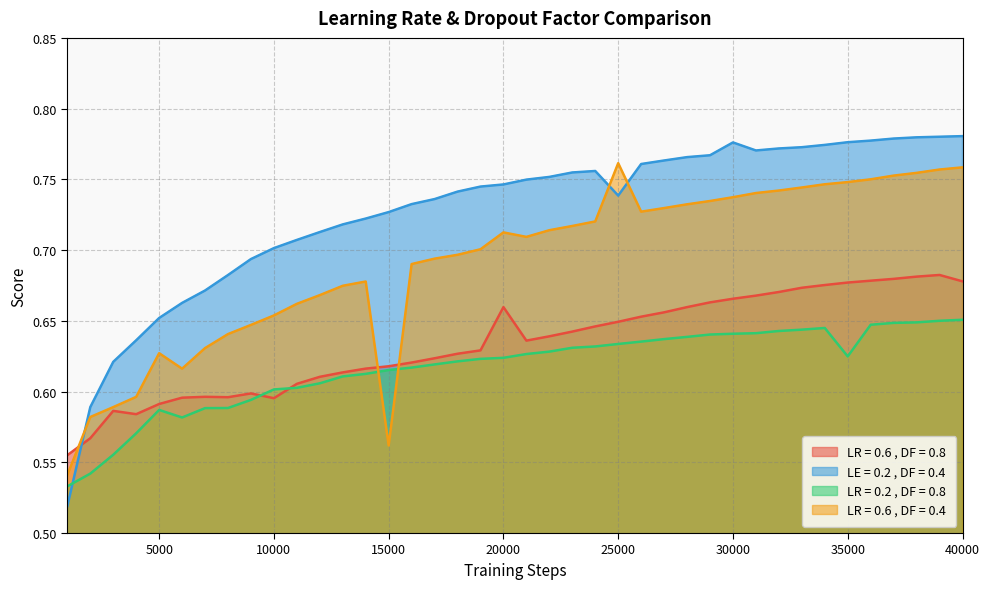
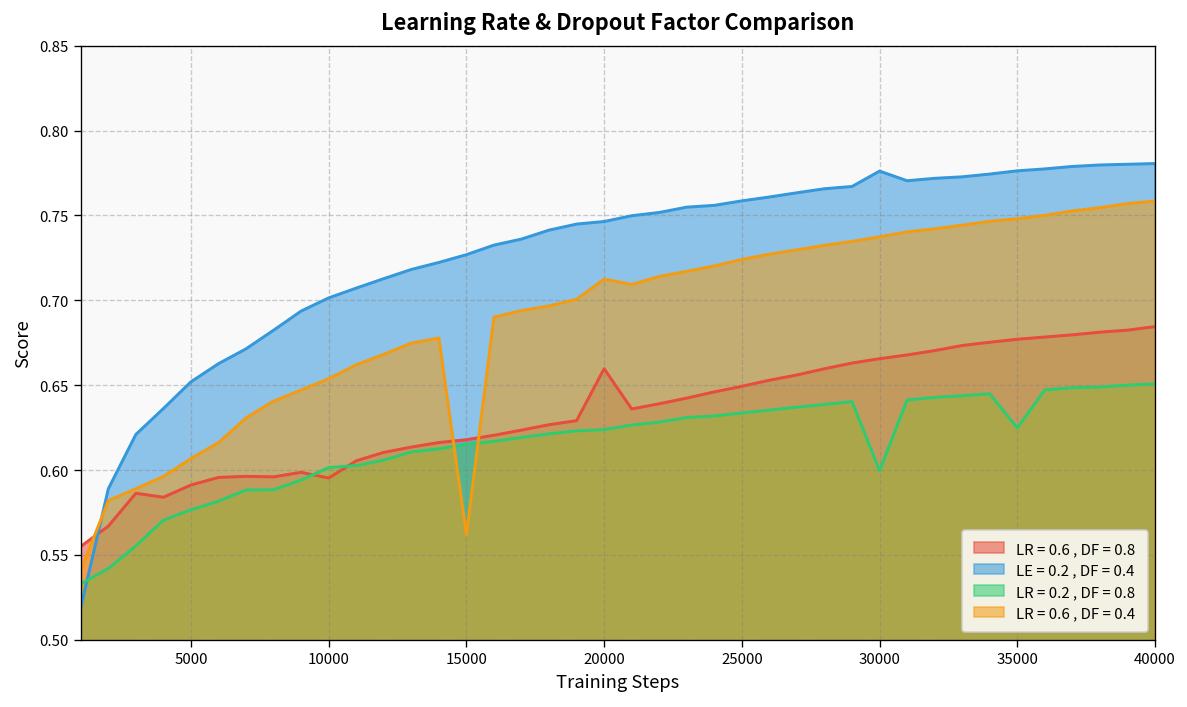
LR = 0.2 , DF = 0.8, 5000: 0.587 -> 0.577
LR = 0.6 , DF = 0.4, 5000: 0.627 -> 0.607
LE = 0.2 , DF = 0.4, 25000: 0.739 -> 0.759
LR = 0.6 , DF = 0.4, 25000: 0.761 -> 0.724
LR = 0.2 , DF = 0.8, 30000: 0.641 -> 0.600
LR = 0.6 , DF = 0.8, 40000: 0.678 -> 0.685
